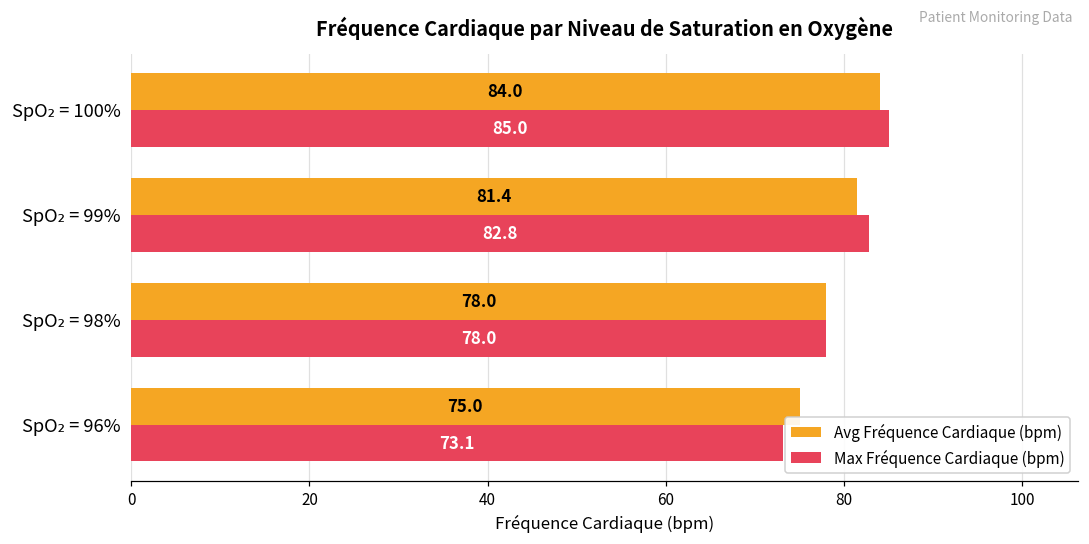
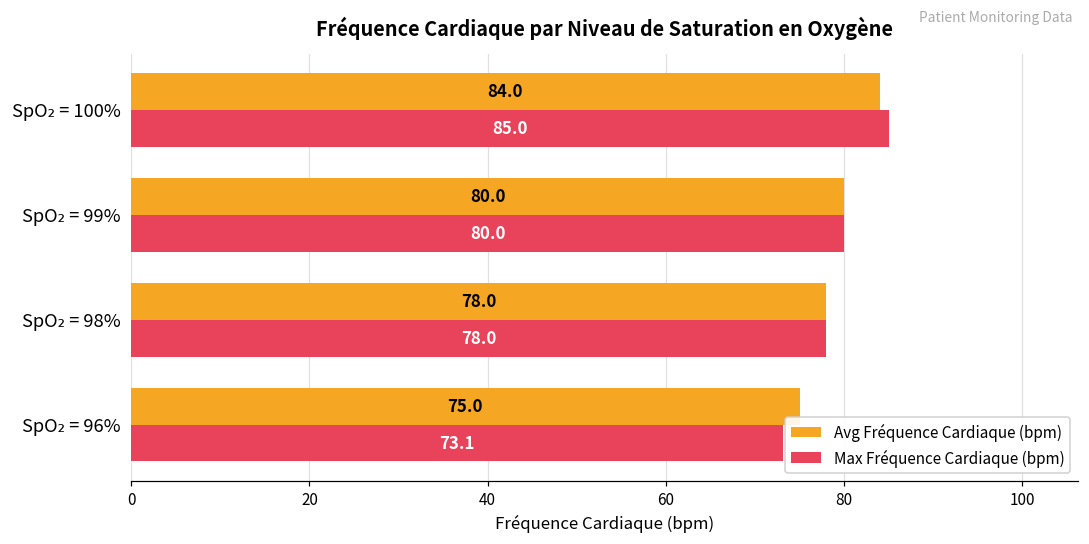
Avg Fréquence Cardiaque (bpm), SpO₂ = 99%: 81.4 -> 80.0
Max Fréquence Cardiaque (bpm), SpO₂ = 99%: 82.8 -> 80.0
